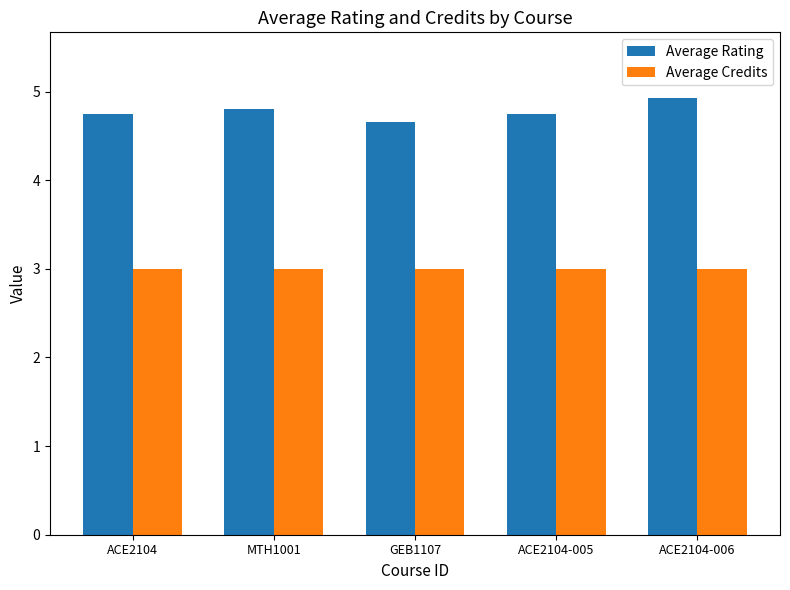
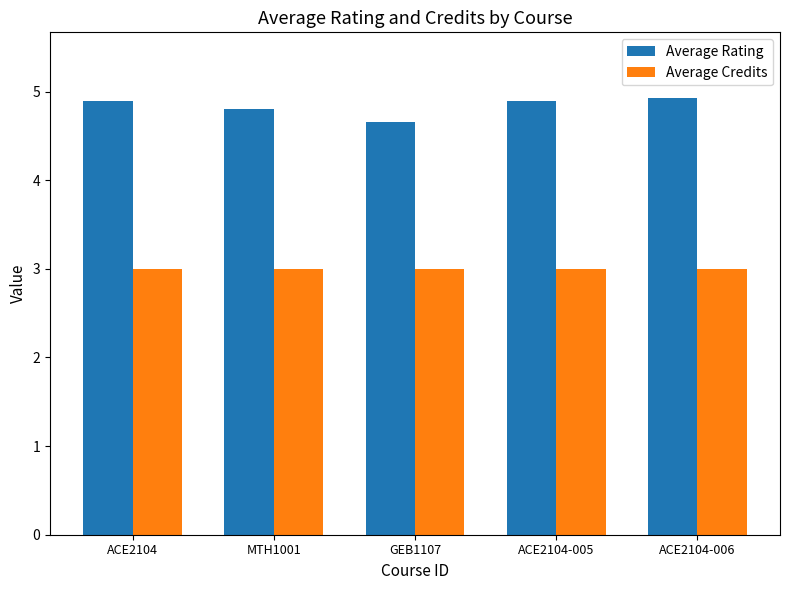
Average Rating, ACE2104: 4.8 -> 4.9
Average Rating, ACE2104-005: 4.8 -> 4.9
